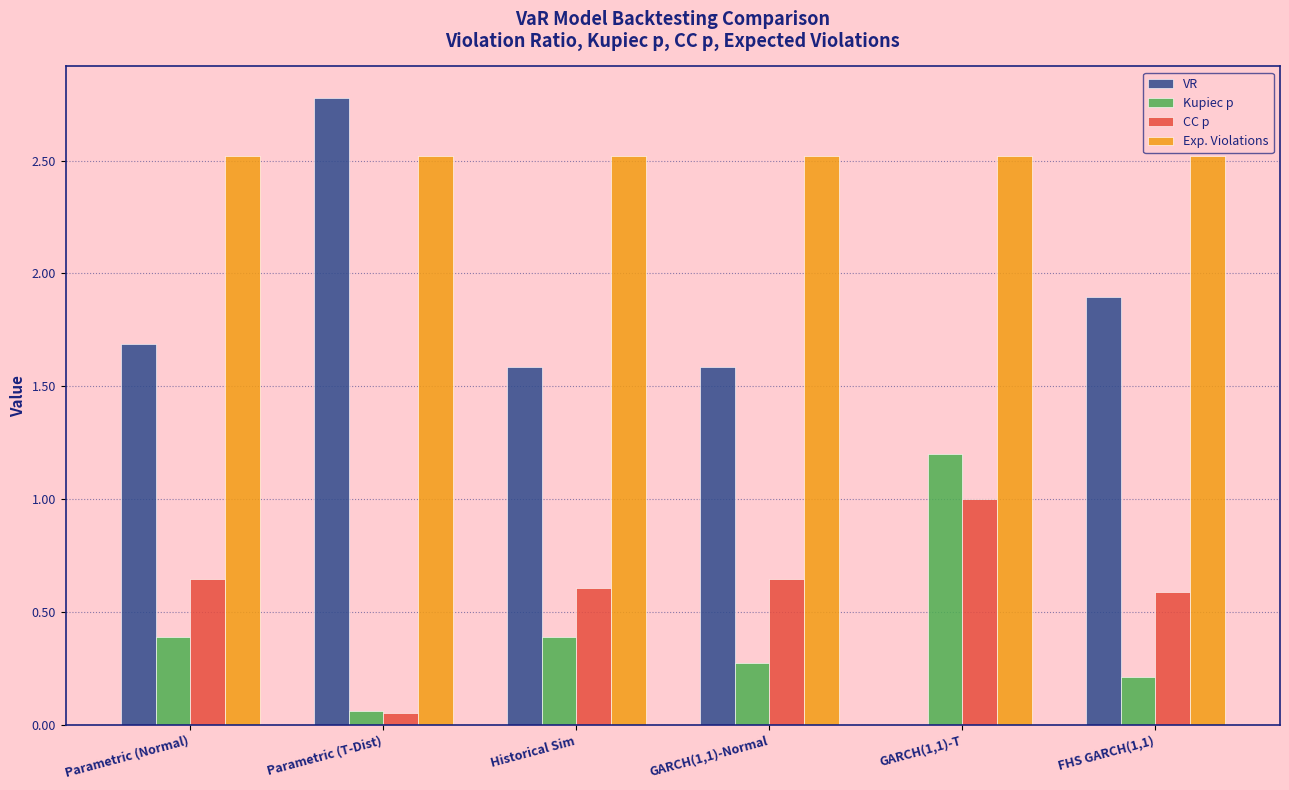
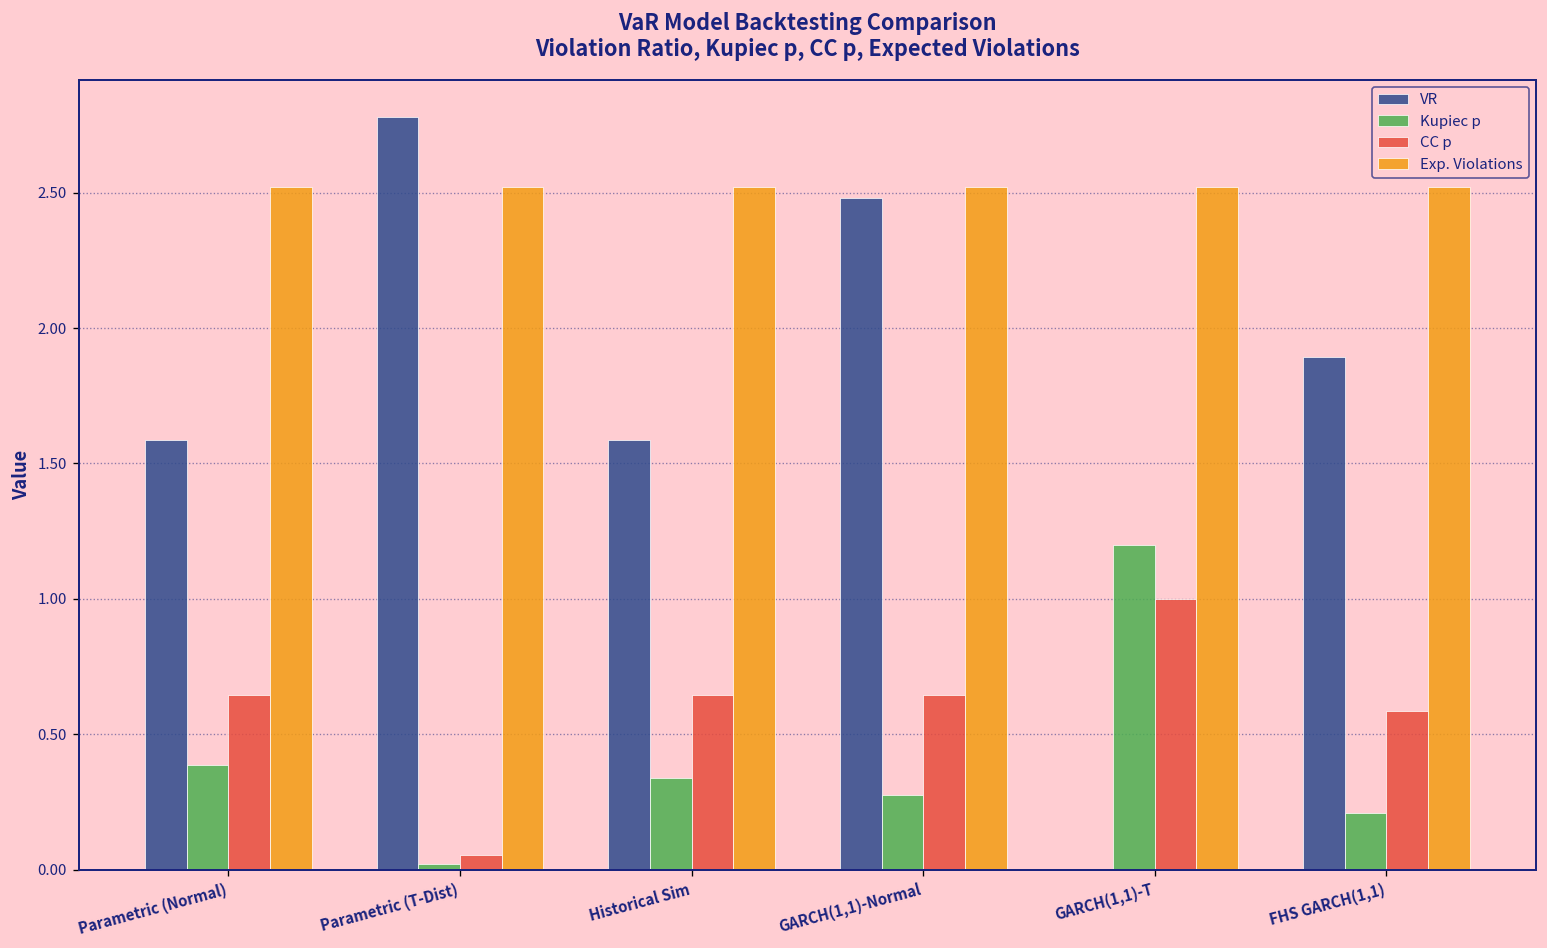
VR, Parametric (Normal): 1.69 -> 1.59
Kupiec p, Parametric (T-Dist): 0.06 -> 0.02
Kupiec p, Historical Sim: 0.39 -> 0.34
CC p, Historical Sim: 0.60 -> 0.65
VR, GARCH(1,1)-Normal: 1.59 -> 2.48
